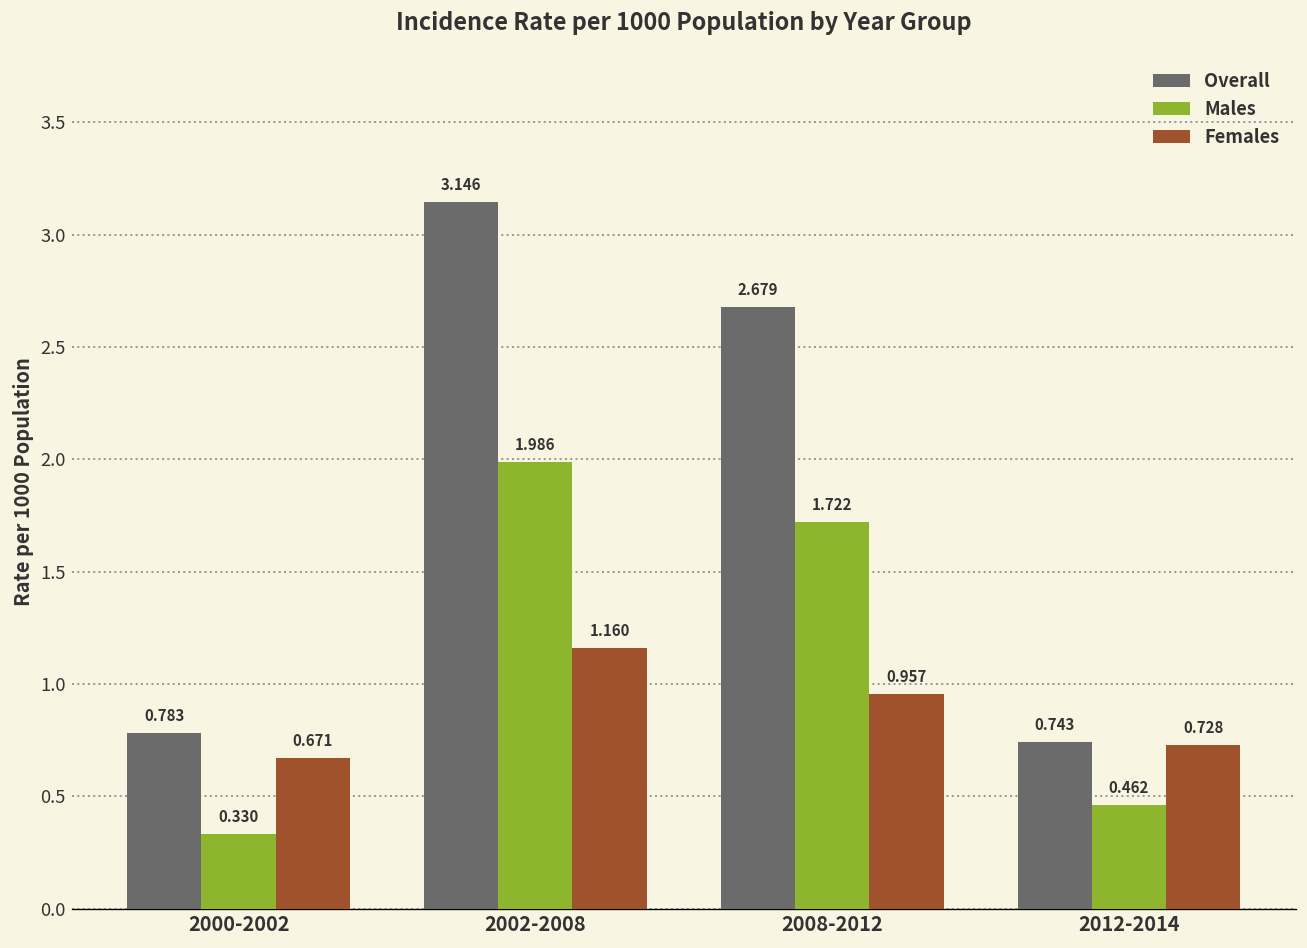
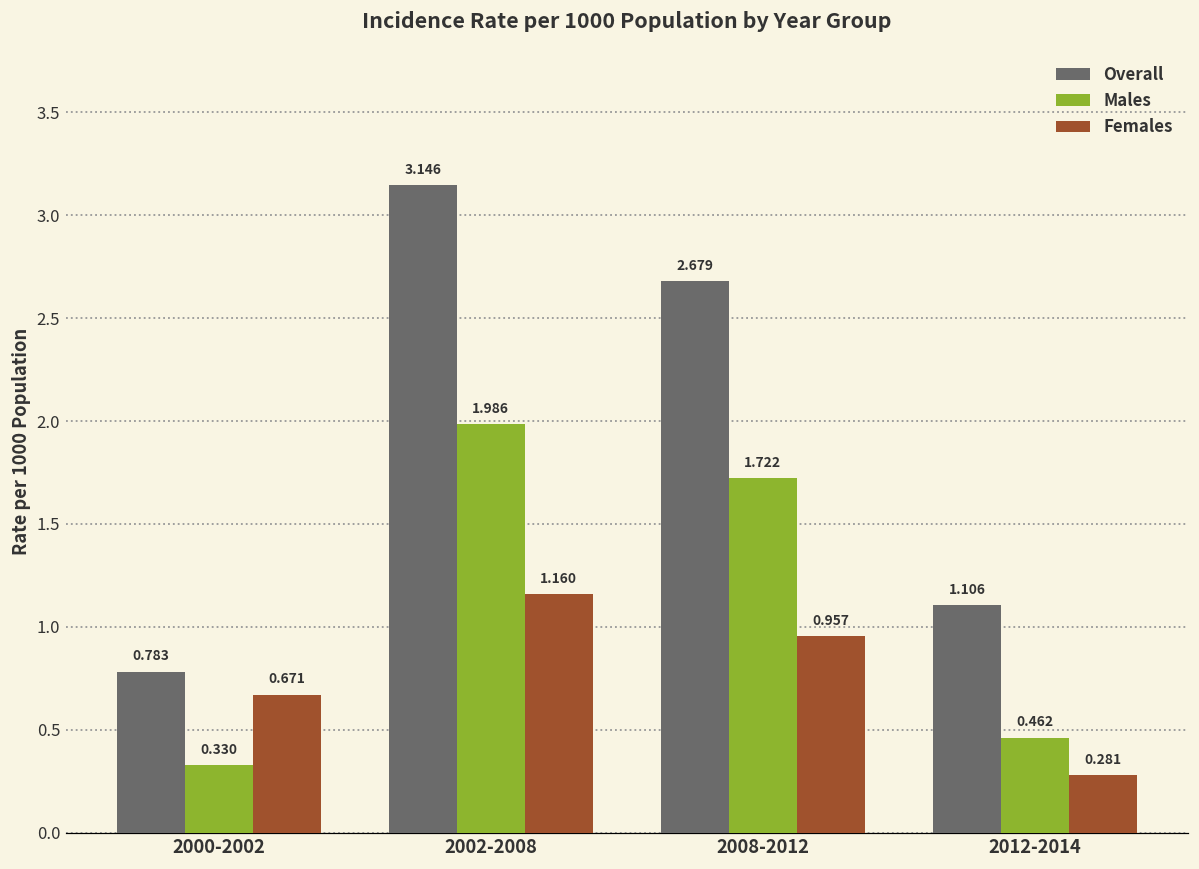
Overall, 2012-2014: 0.743 -> 1.106
Females, 2012-2014: 0.728 -> 0.281
